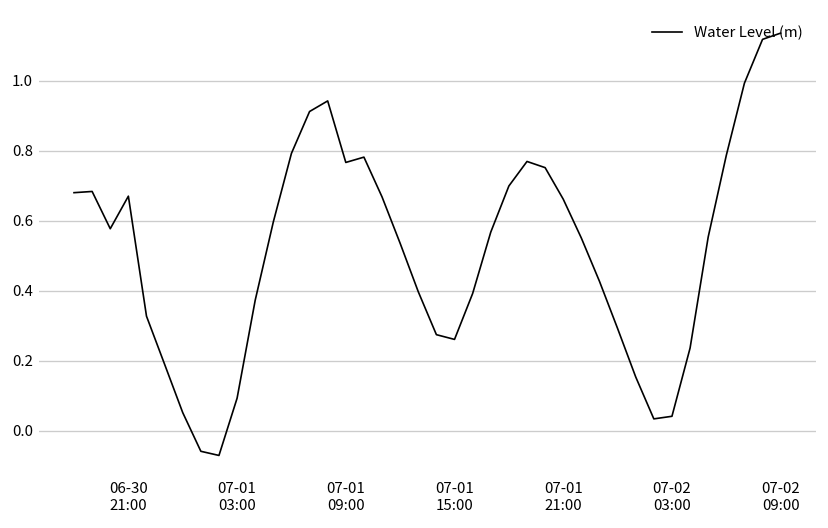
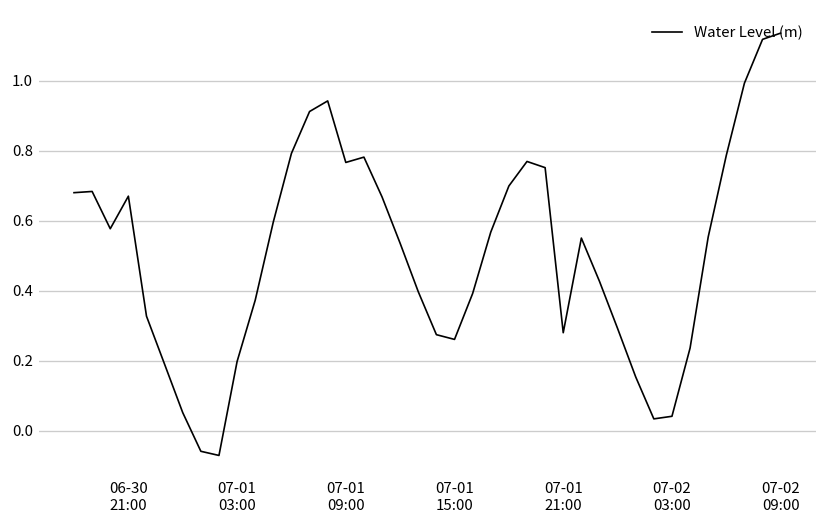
07-01 03:00: 0.09 -> 0.20
07-01 21:00: 0.66 -> 0.28
